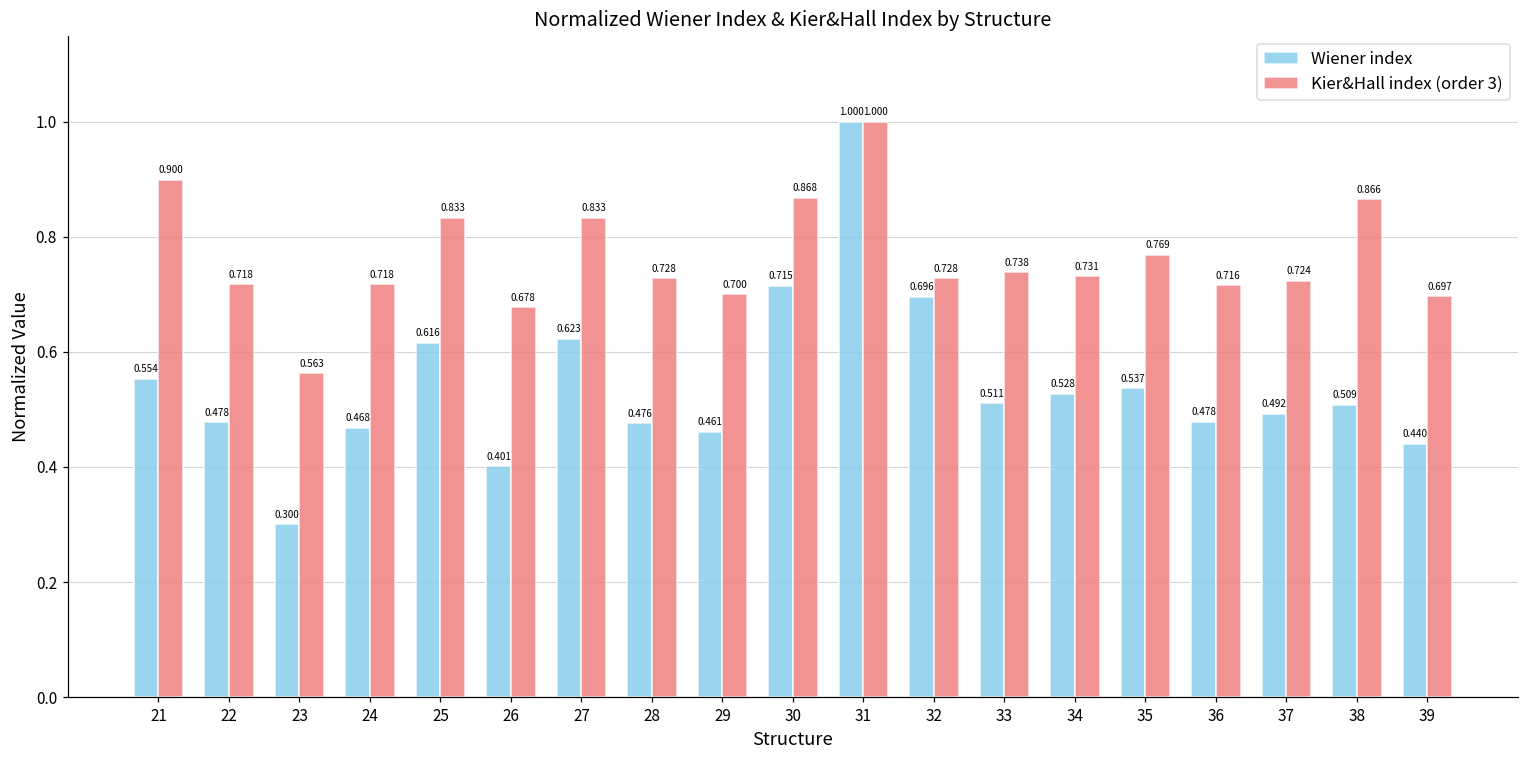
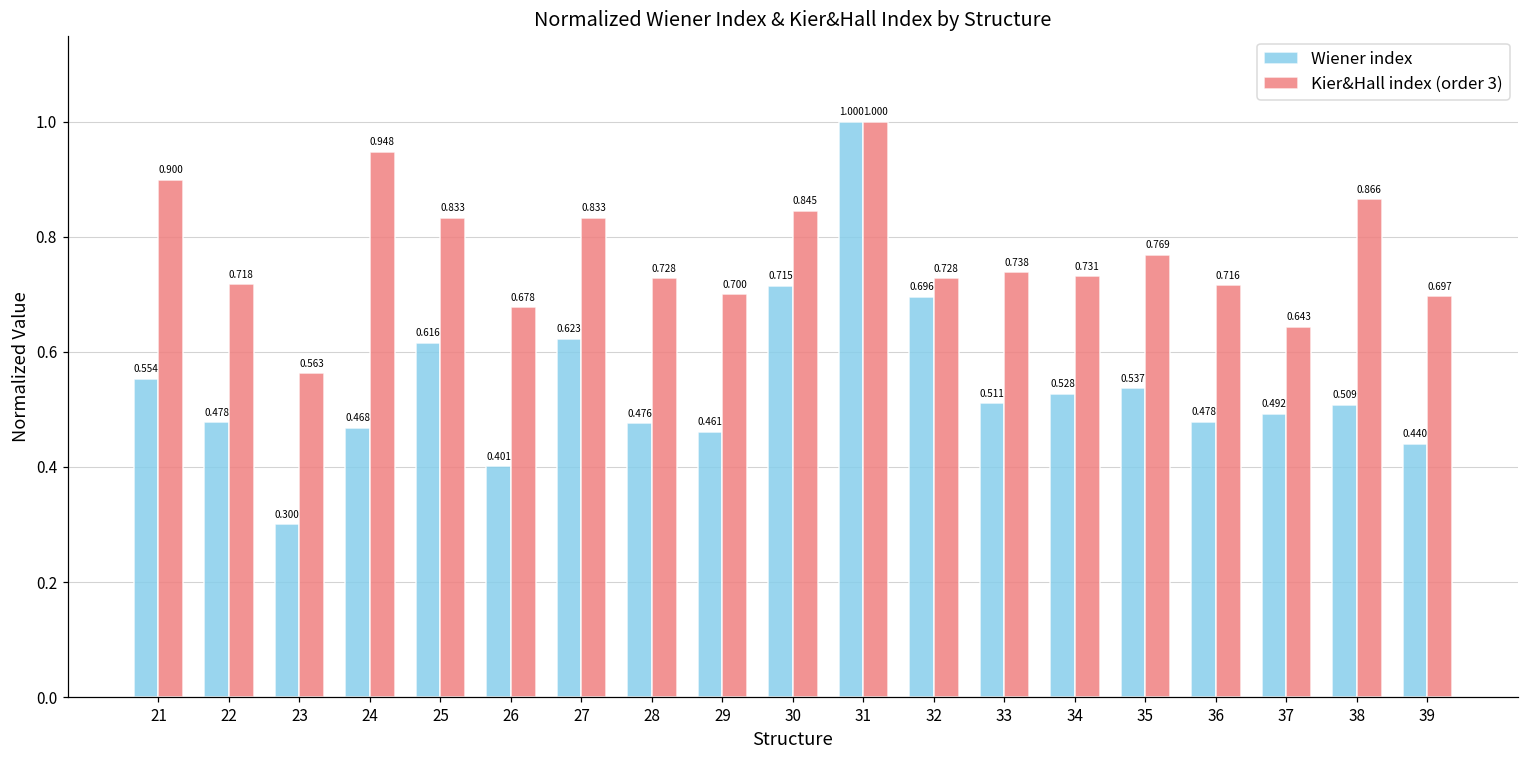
Kier&Hall index (order 3), 24: 0.718 -> 0.948
Kier&Hall index (order 3), 30: 0.868 -> 0.845
Kier&Hall index (order 3), 37: 0.724 -> 0.643
